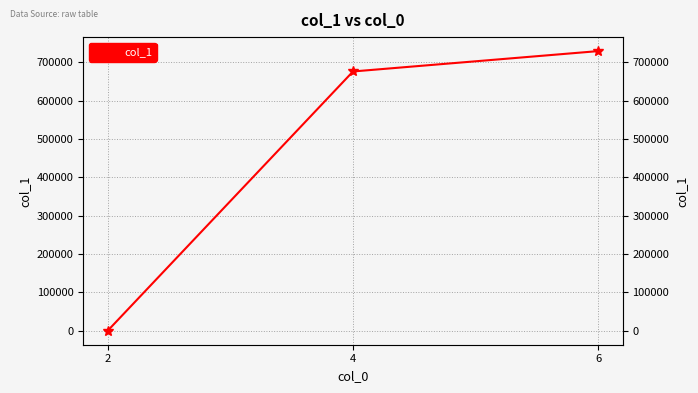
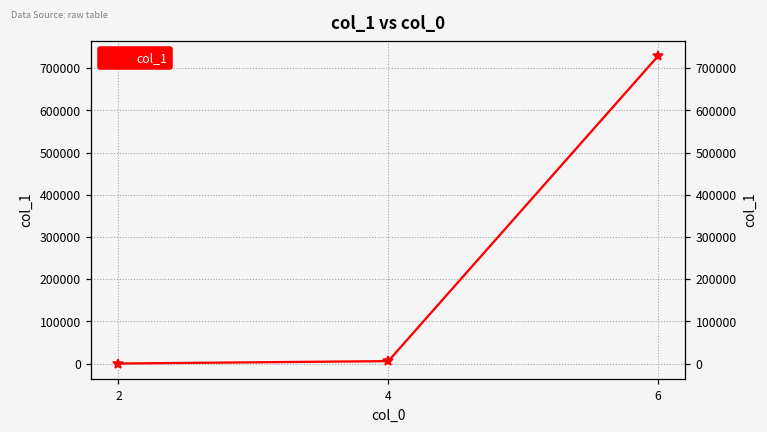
4: 680000 -> 10000
